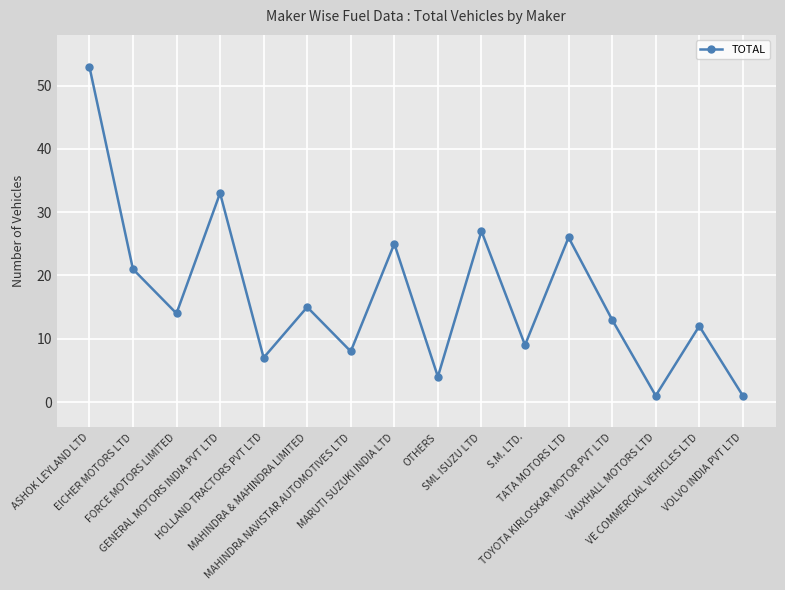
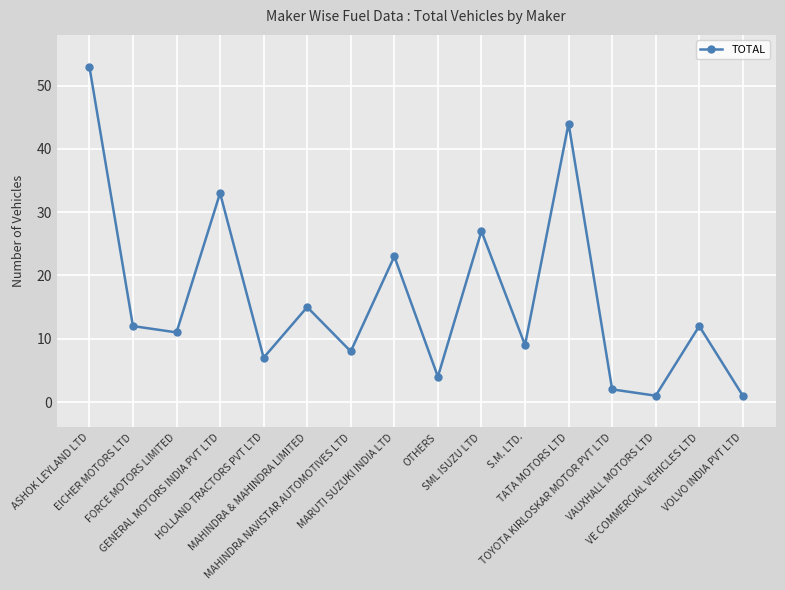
EICHER MOTORS LTD: 21 -> 12
FORCE MOTORS LIMITED: 14 -> 11
MARUTI SUZUKI INDIA LTD: 25 -> 23
TATA MOTORS LTD: 26 -> 44
TOYOTA KIRLOSKAR MOTOR PVT LTD: 13 -> 2
